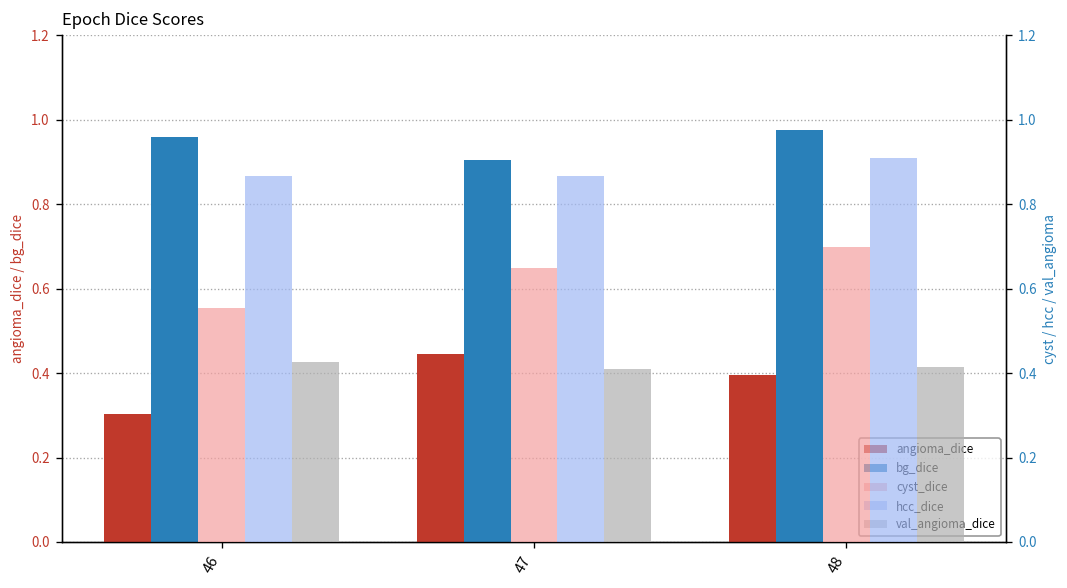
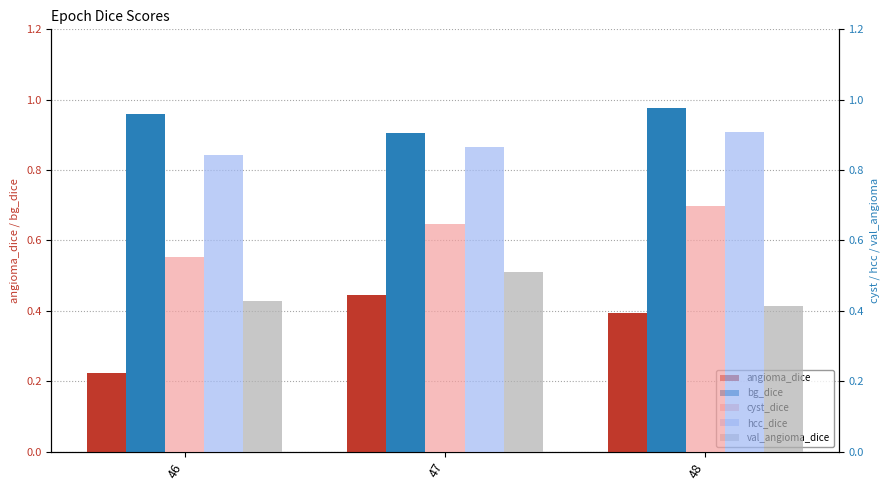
angioma_dice, 46: 0.30 -> 0.22
hcc_dice, 46: 0.87 -> 0.84
val_angioma_dice, 47: 0.41 -> 0.51
